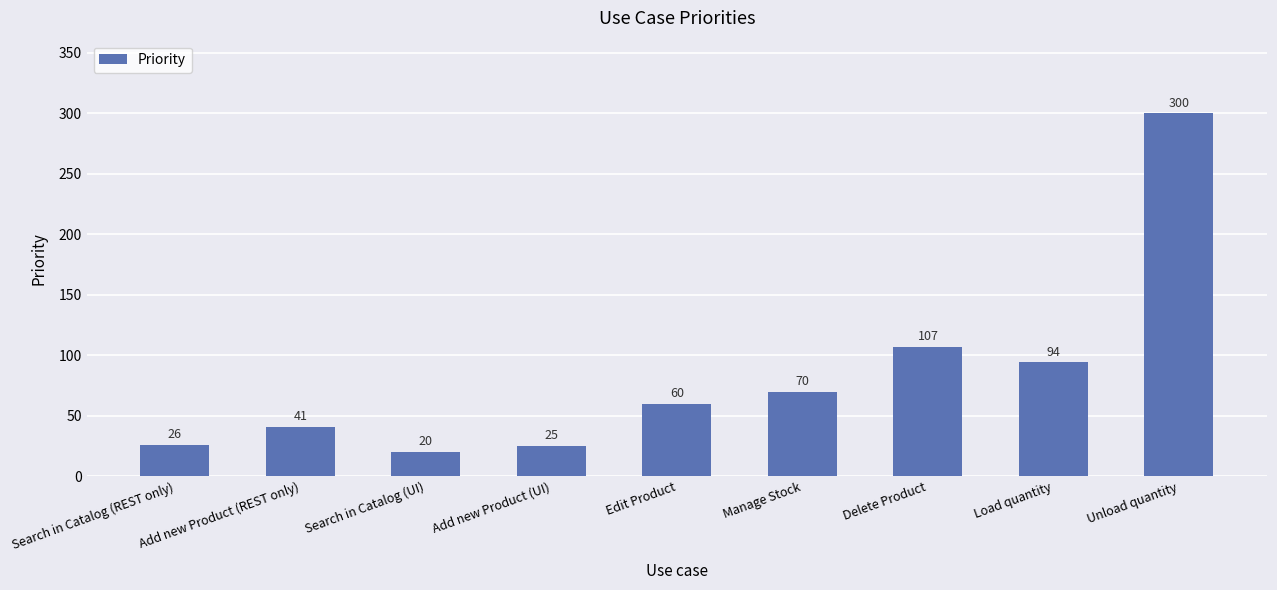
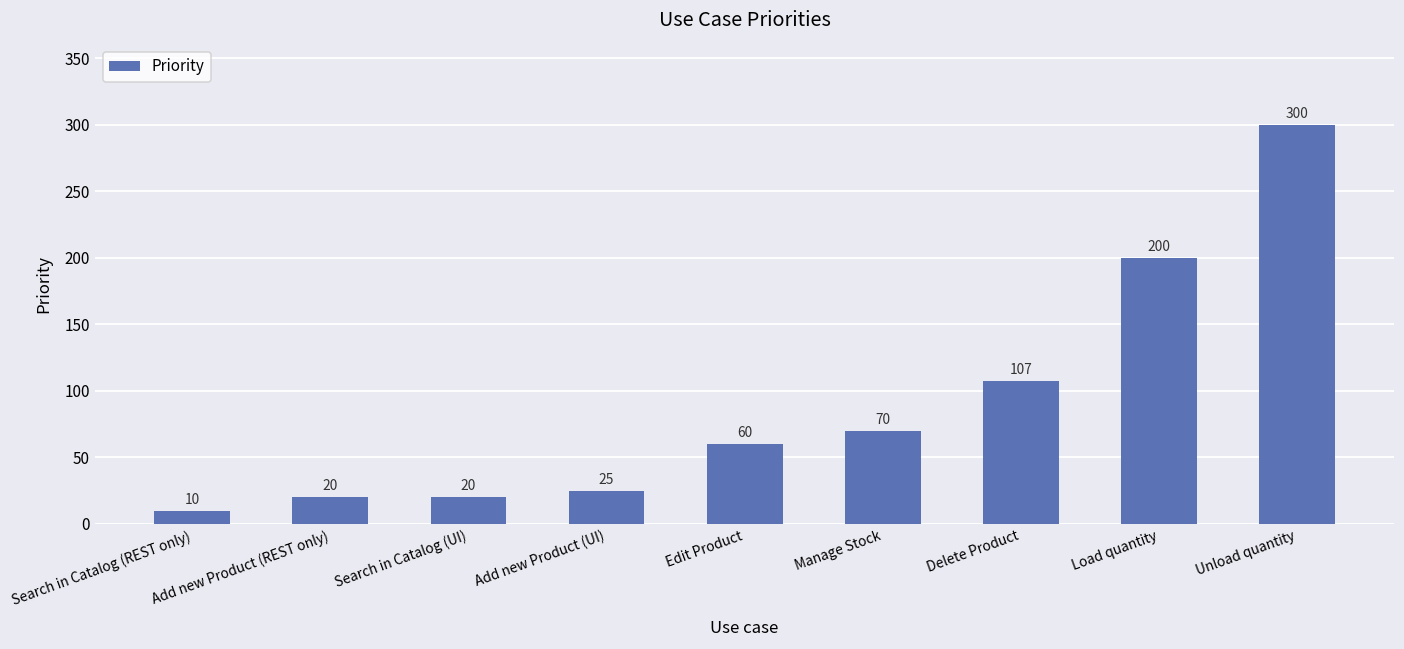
Search in Catalog (REST only): 26 -> 10
Add new Product (REST only): 41 -> 20
Load quantity: 94 -> 200
